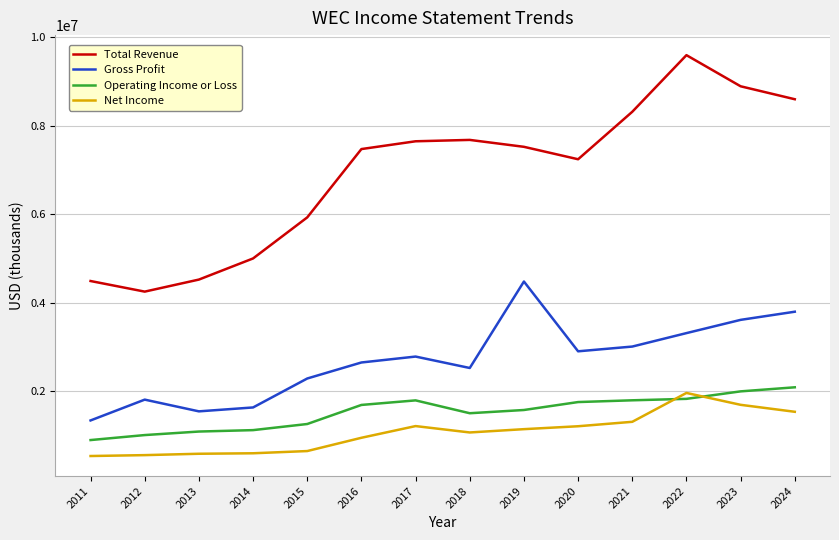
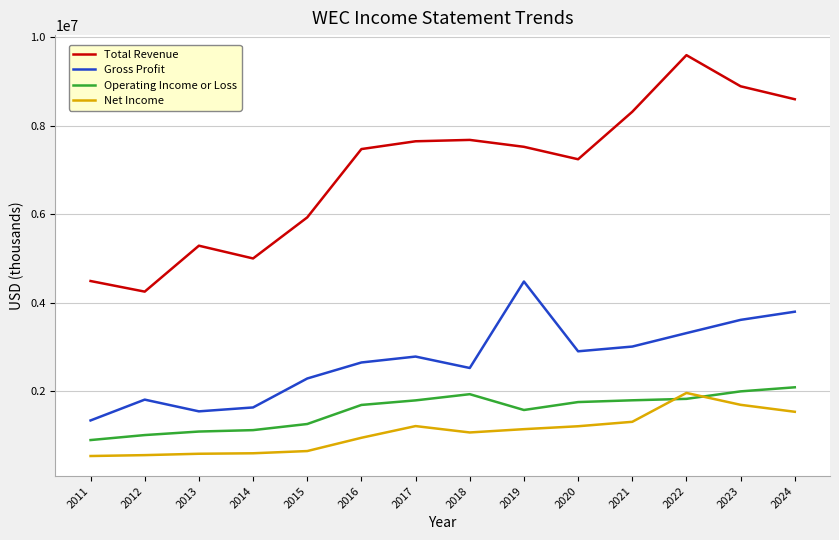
Total Revenue, 2013: 4500000 -> 5300000
Operating Income or Loss, 2018: 1500000 -> 1900000
